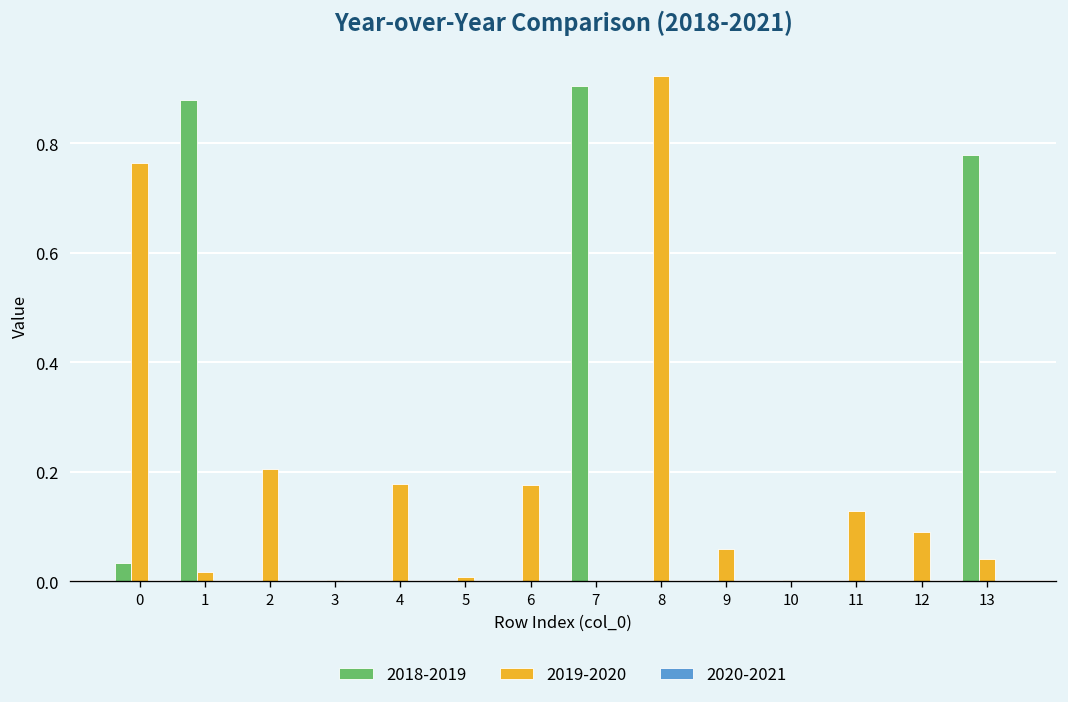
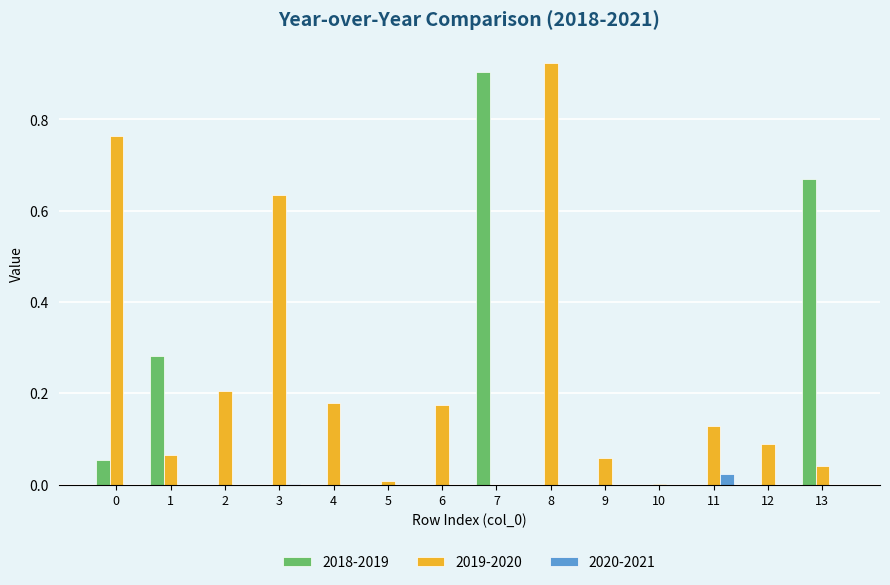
2018-2019, 0: 0.03 -> 0.05
2018-2019, 1: 0.88 -> 0.28
2019-2020, 1: 0.02 -> 0.06
2019-2020, 3: 0.00 -> 0.63
2020-2021, 11: 0.00 -> 0.02
2018-2019, 13: 0.78 -> 0.67
